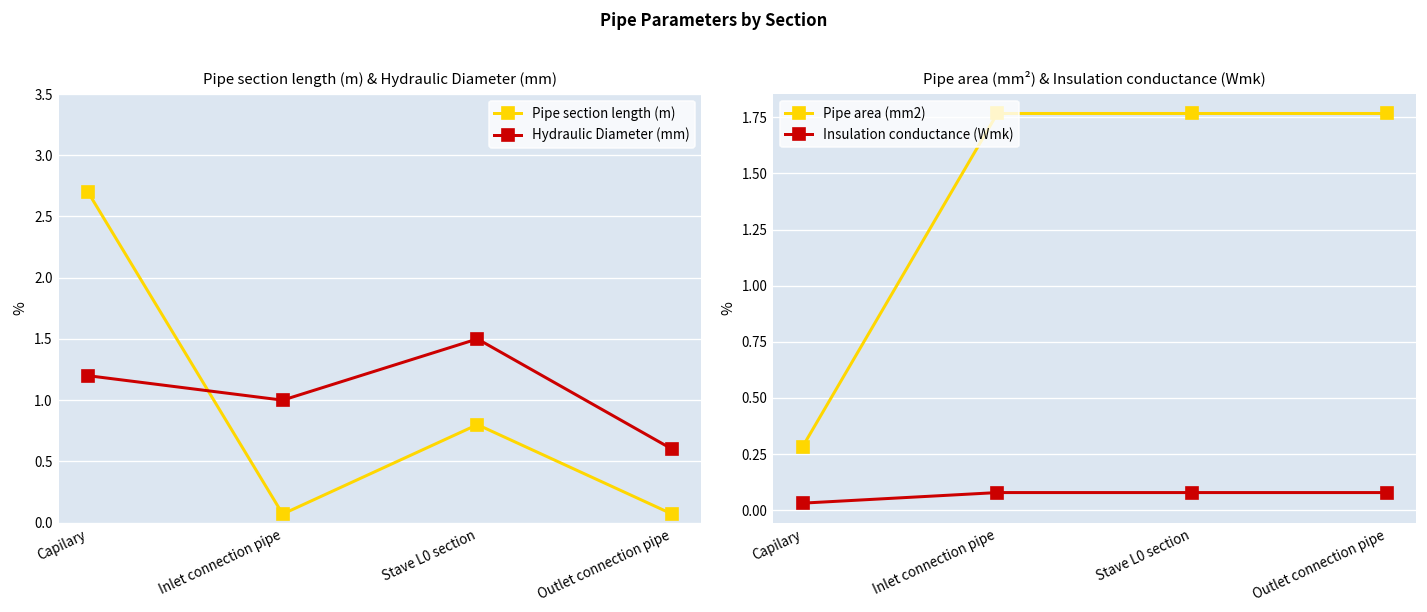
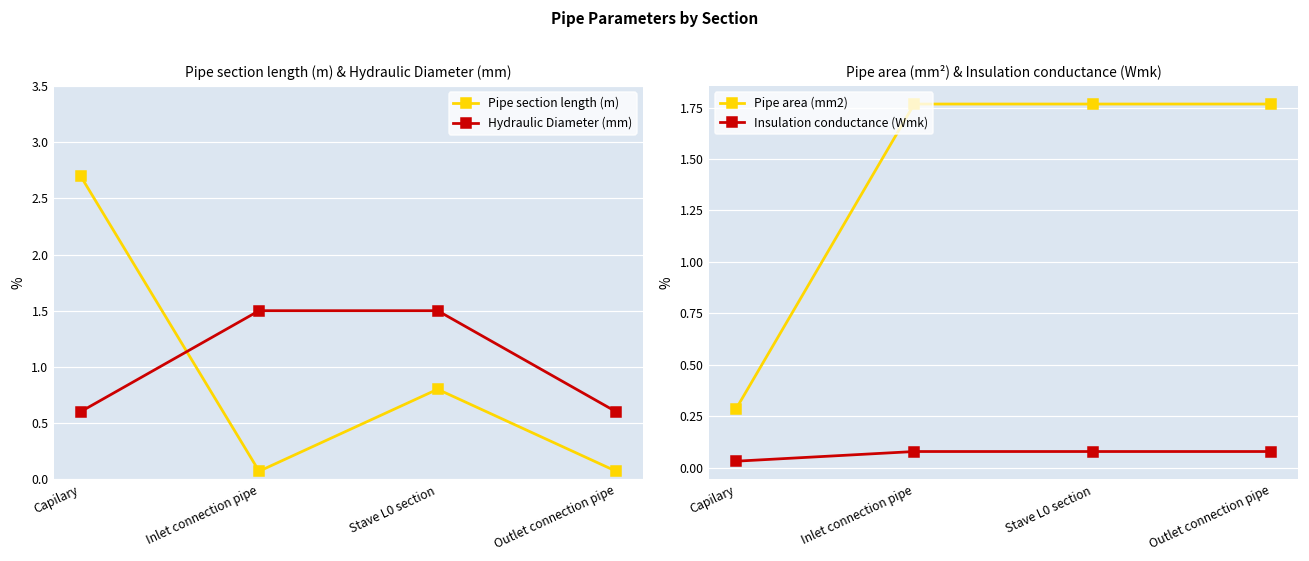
Pipe section length (m) & Hydraulic Diameter (mm), Hydraulic Diameter (mm), Capilary: 1.2 -> 0.6
Pipe section length (m) & Hydraulic Diameter (mm), Hydraulic Diameter (mm), Inlet connection pipe: 1.0 -> 1.5
